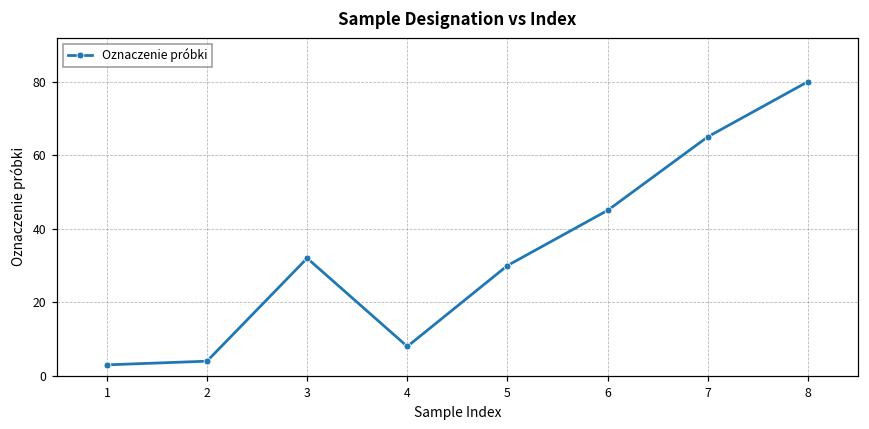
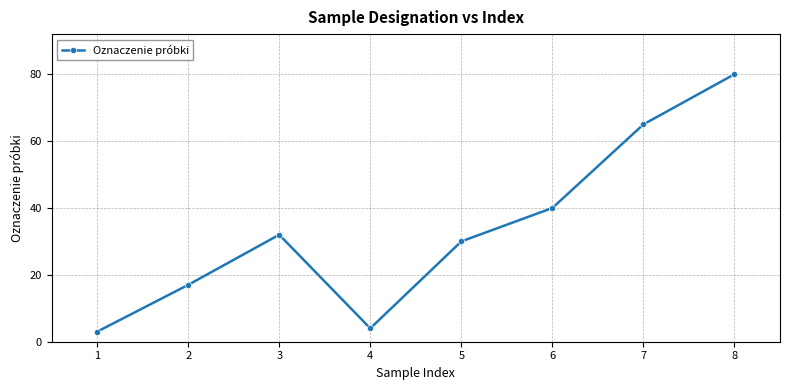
2: 4 -> 17
4: 8 -> 4
6: 45 -> 40
